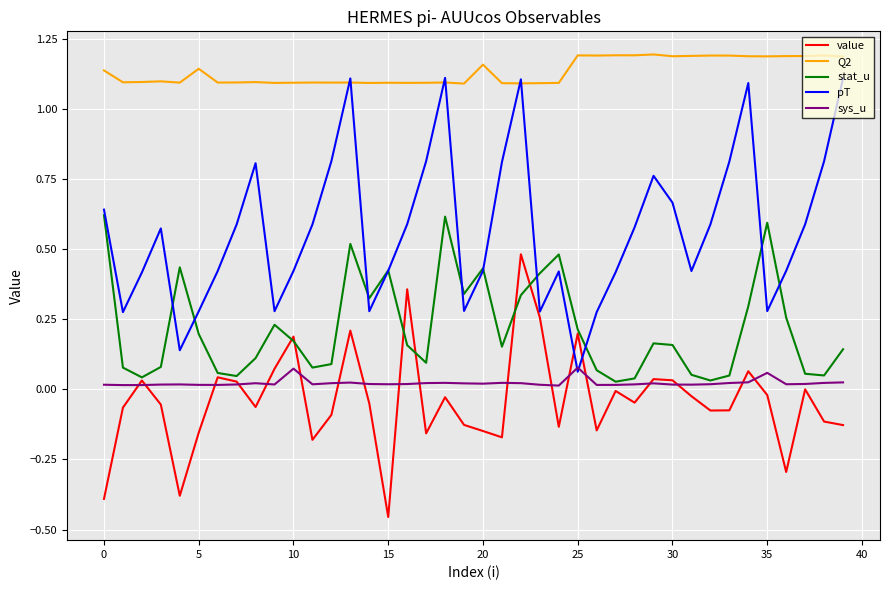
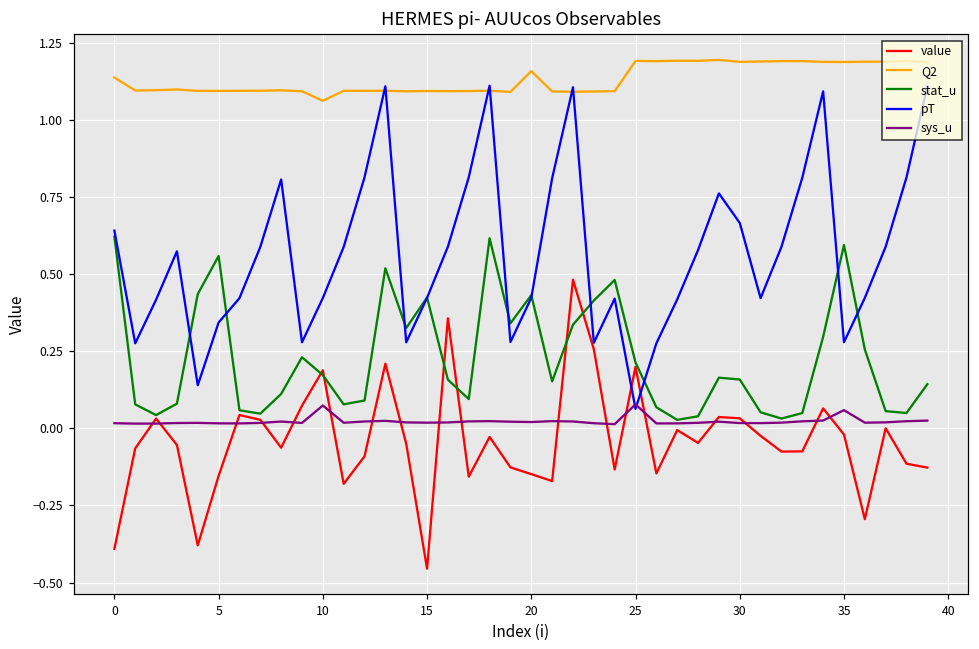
Q2, 5: 1.14 -> 1.09
stat_u, 5: 0.20 -> 0.56
pT, 5: 0.28 -> 0.34
Q2, 10: 1.09 -> 1.06
